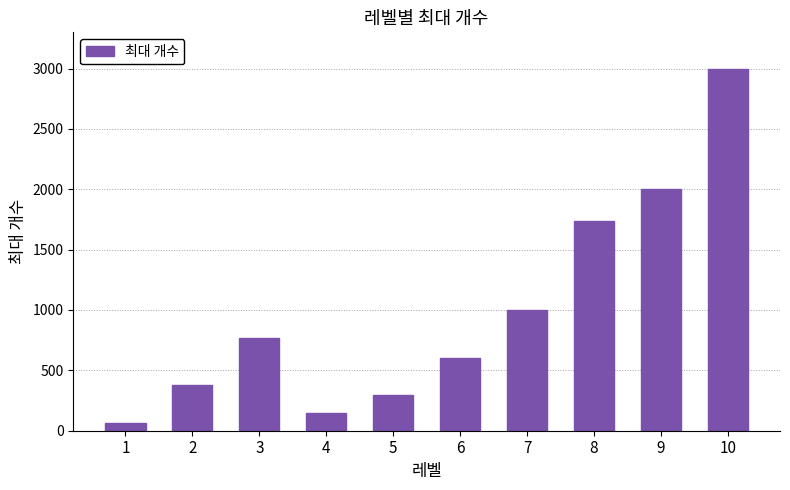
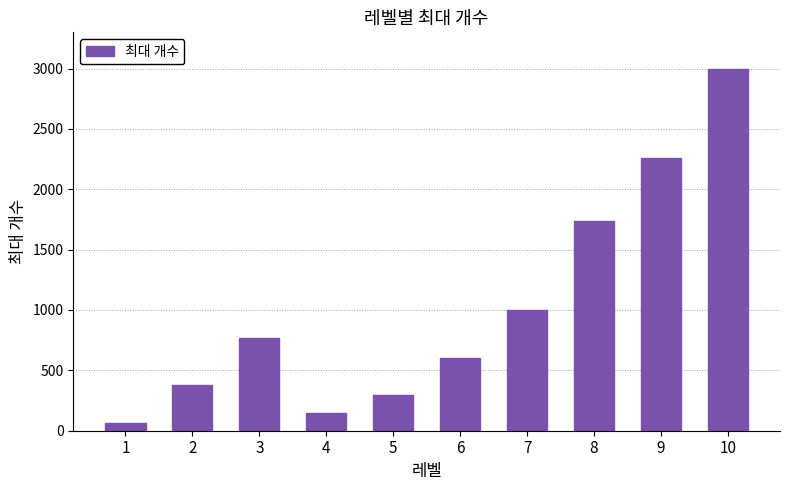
9: 2000 -> 2260
